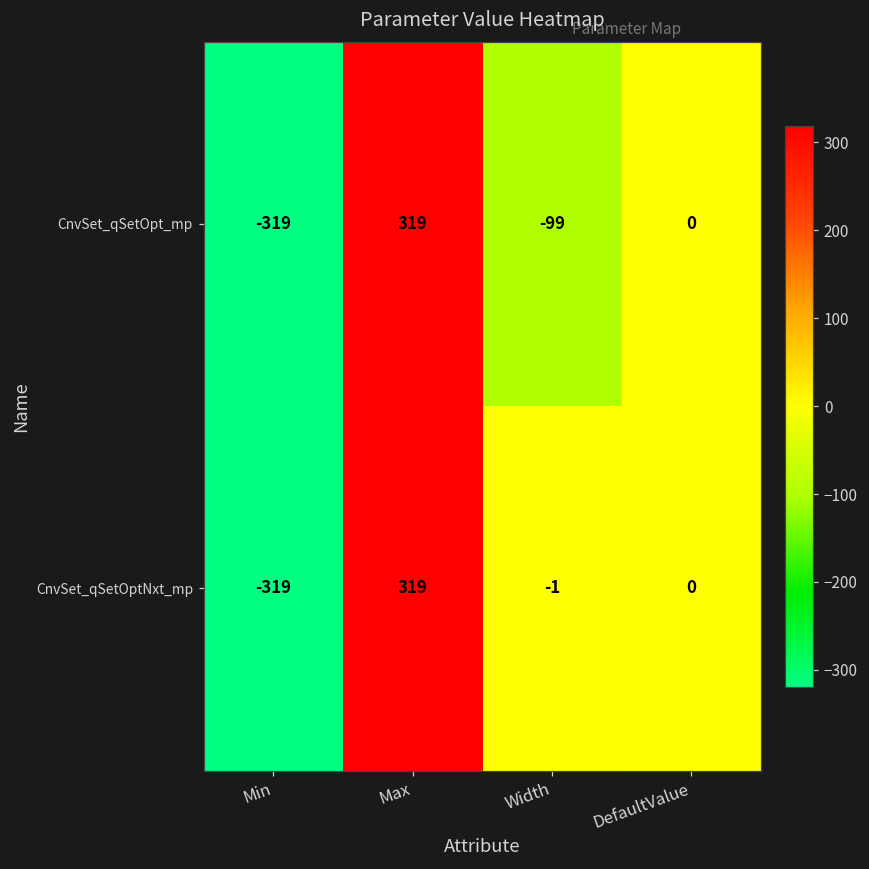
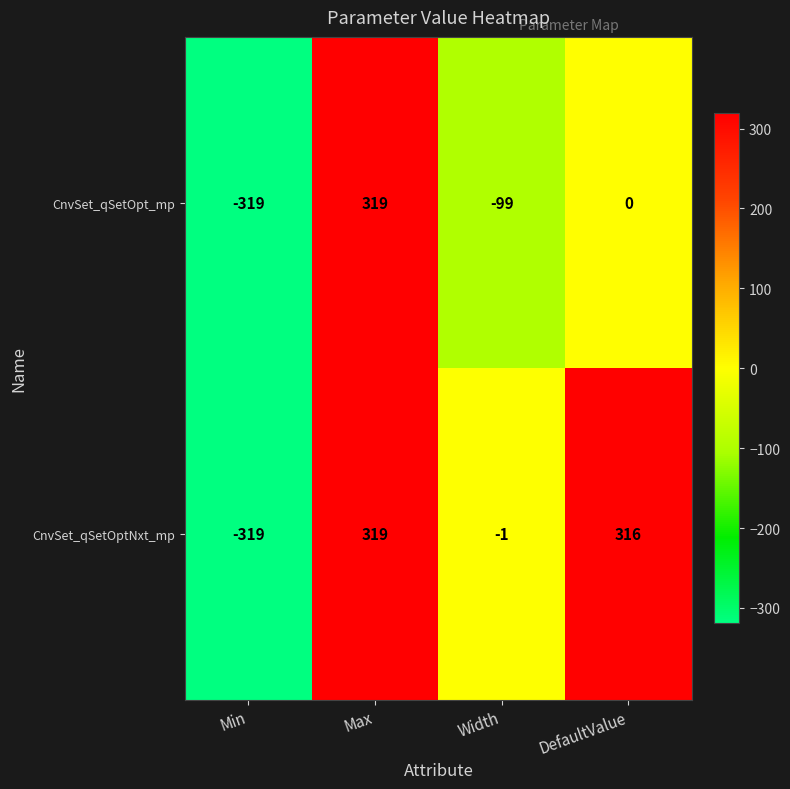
CnvSet_qSetOptNxt_mp, DefaultValue: 0 -> 316
